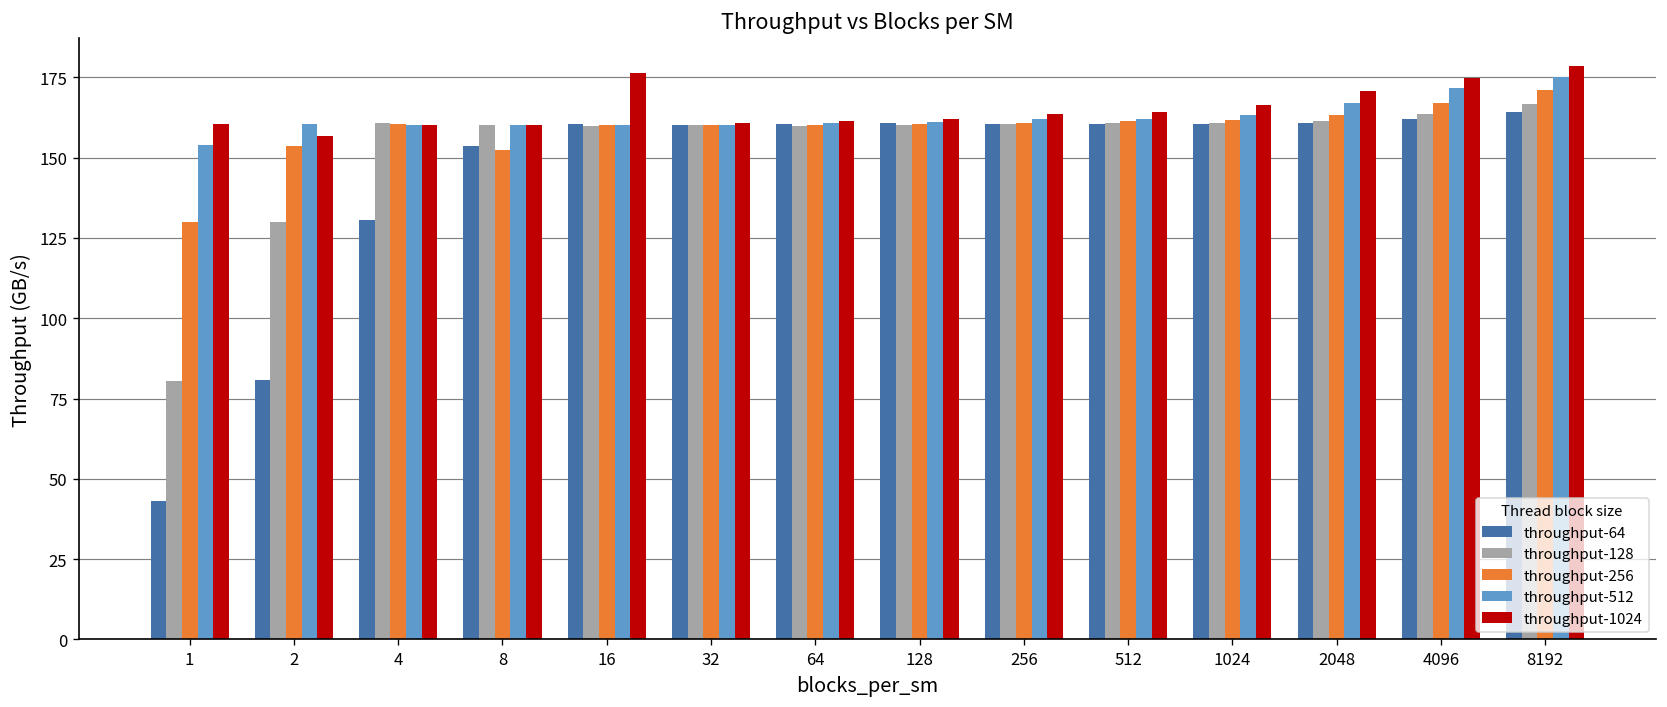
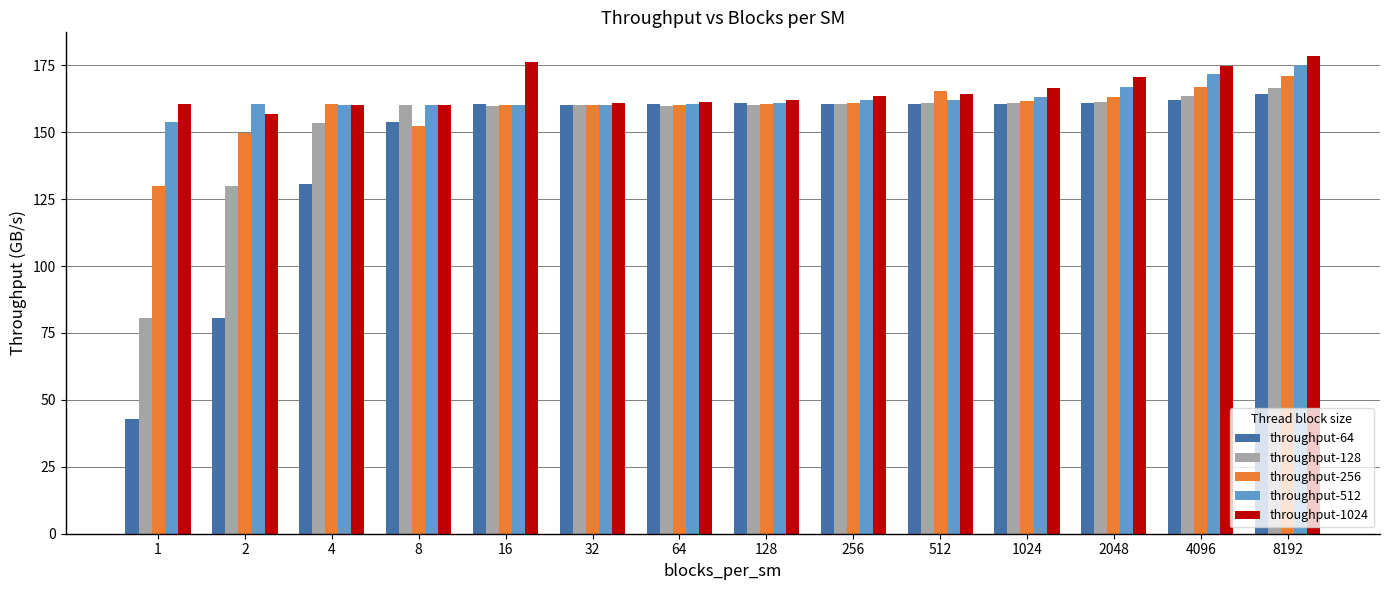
throughput-256, 2: 154 -> 150
throughput-128, 4: 161 -> 154
throughput-256, 512: 161 -> 165
